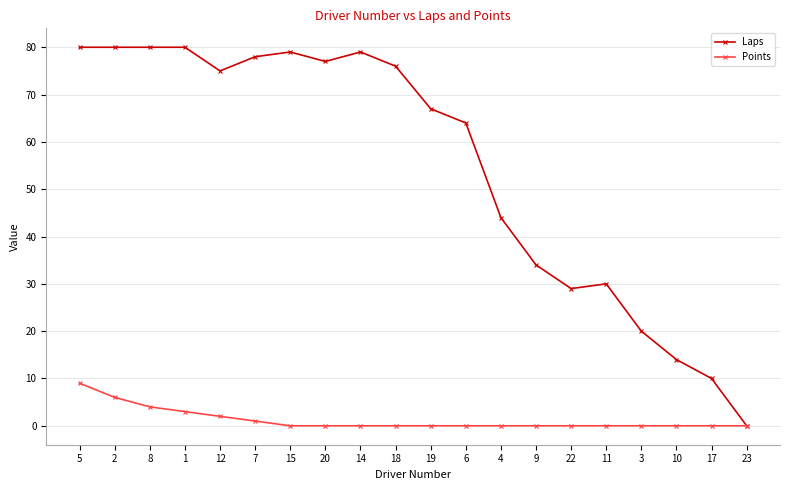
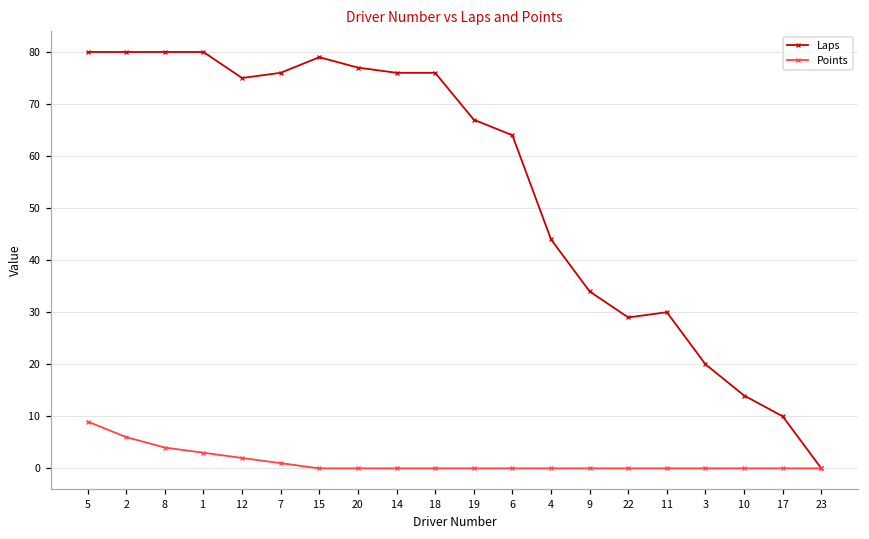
Laps, 7: 78 -> 76
Laps, 14: 79 -> 76
